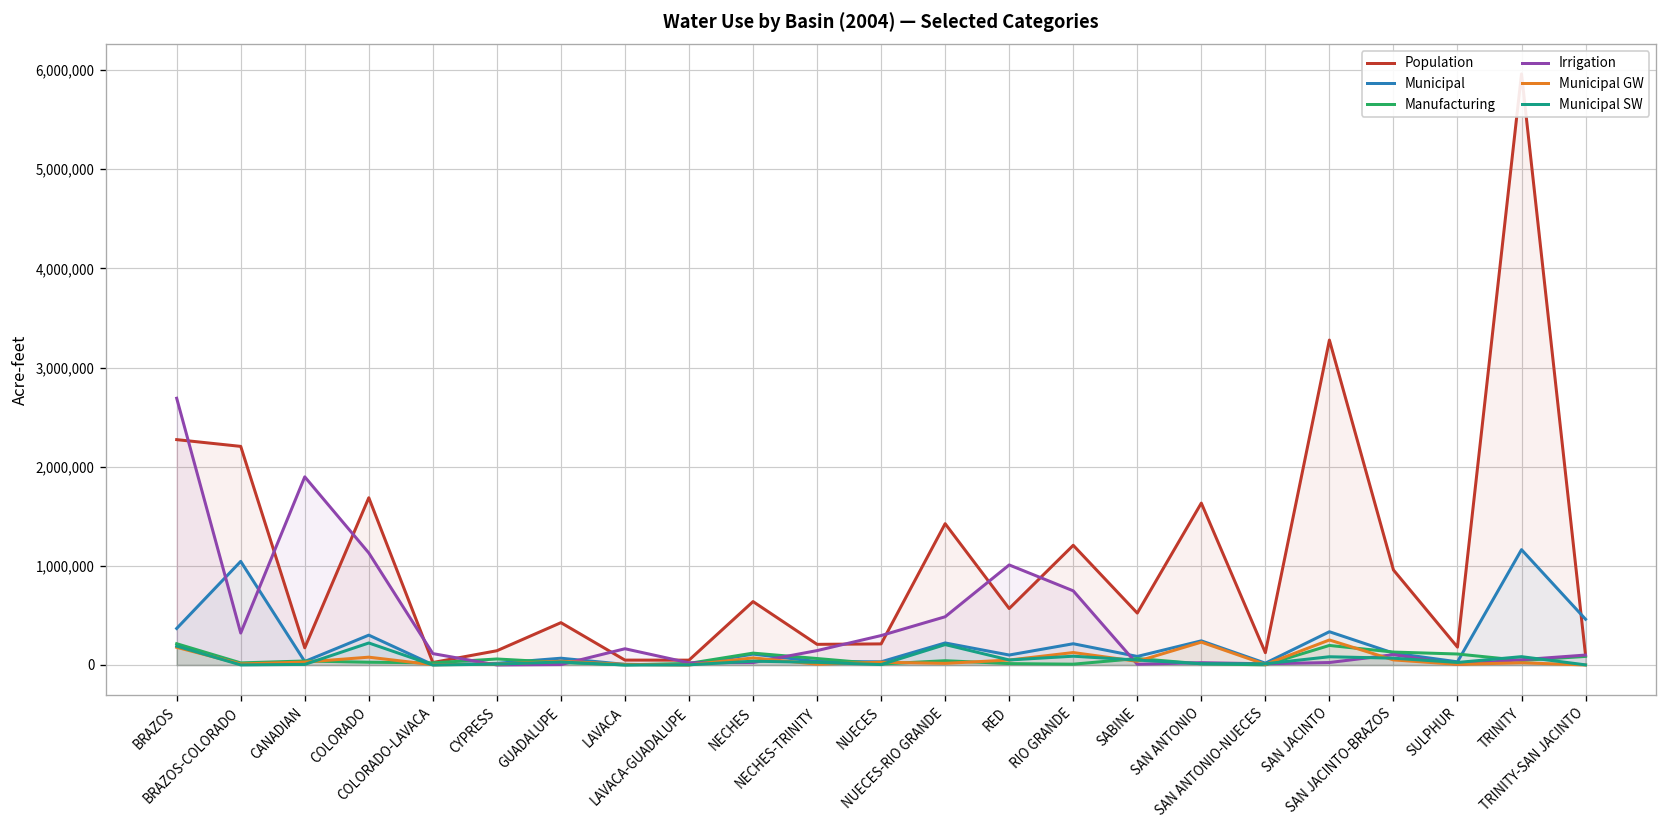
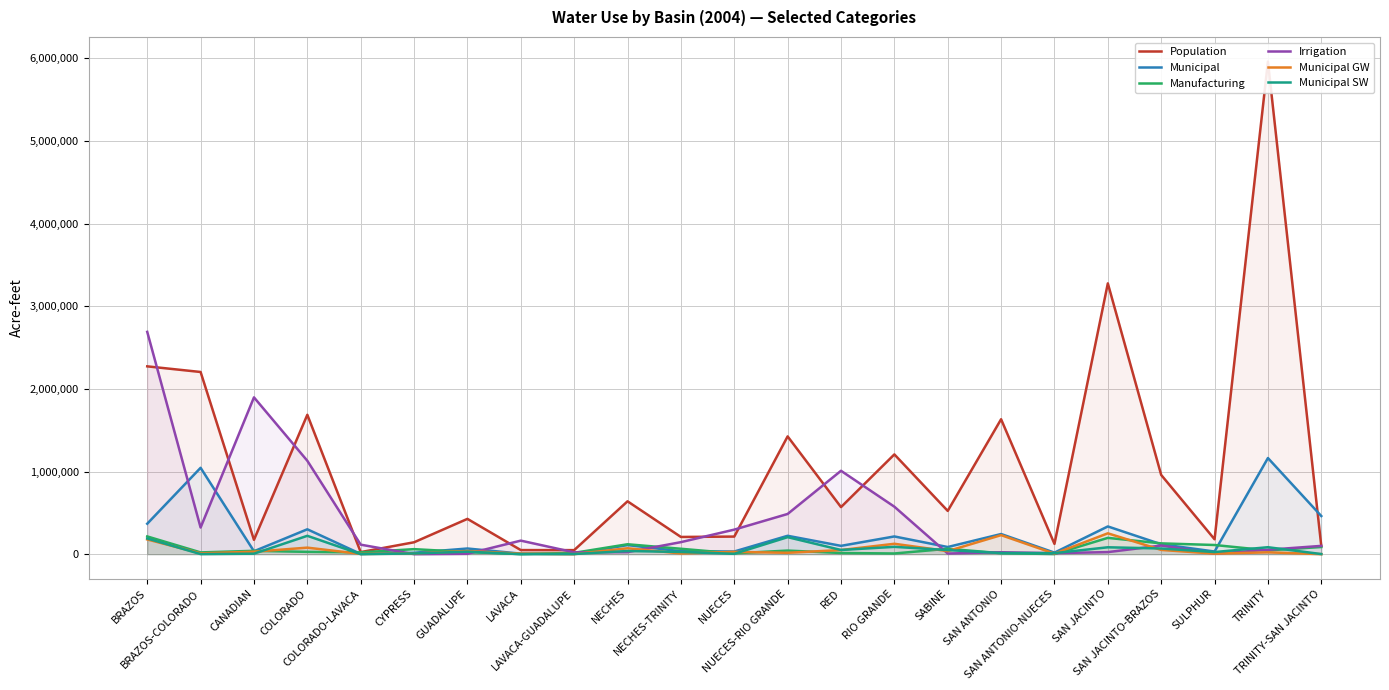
Irrigation, RIO GRANDE: 700,000 -> 600,000
